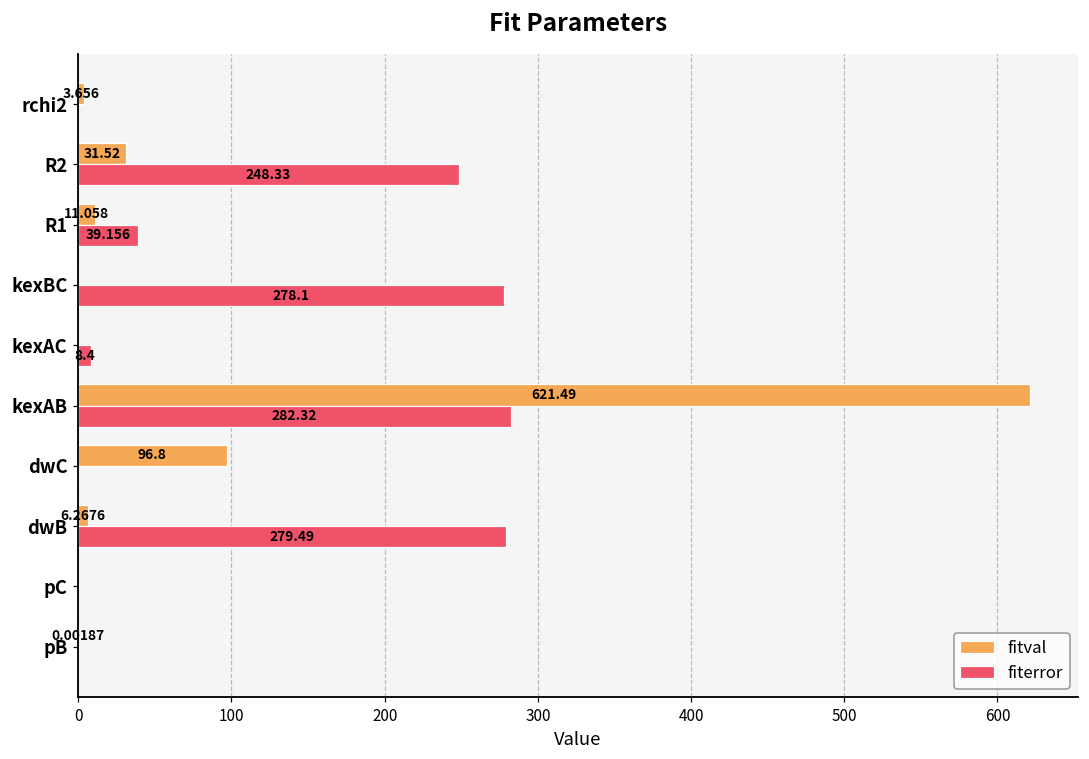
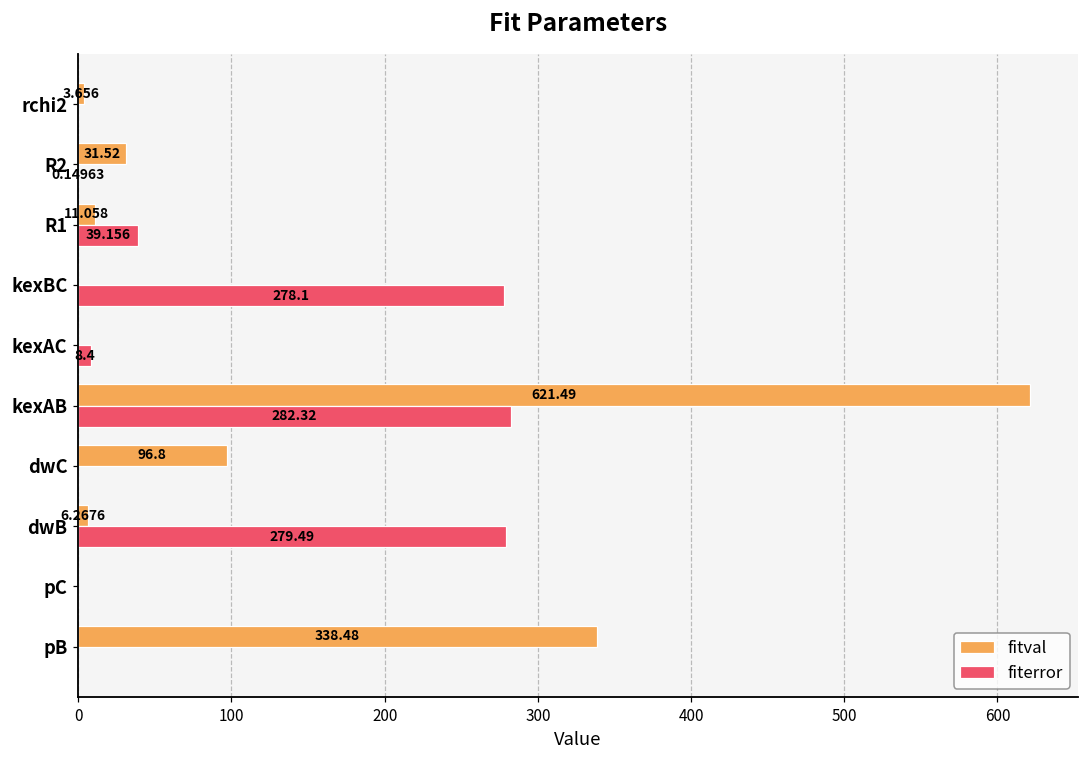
fiterror, R2: 248.33 -> 0.14963
fitval, pB: 0.00187 -> 338.48
